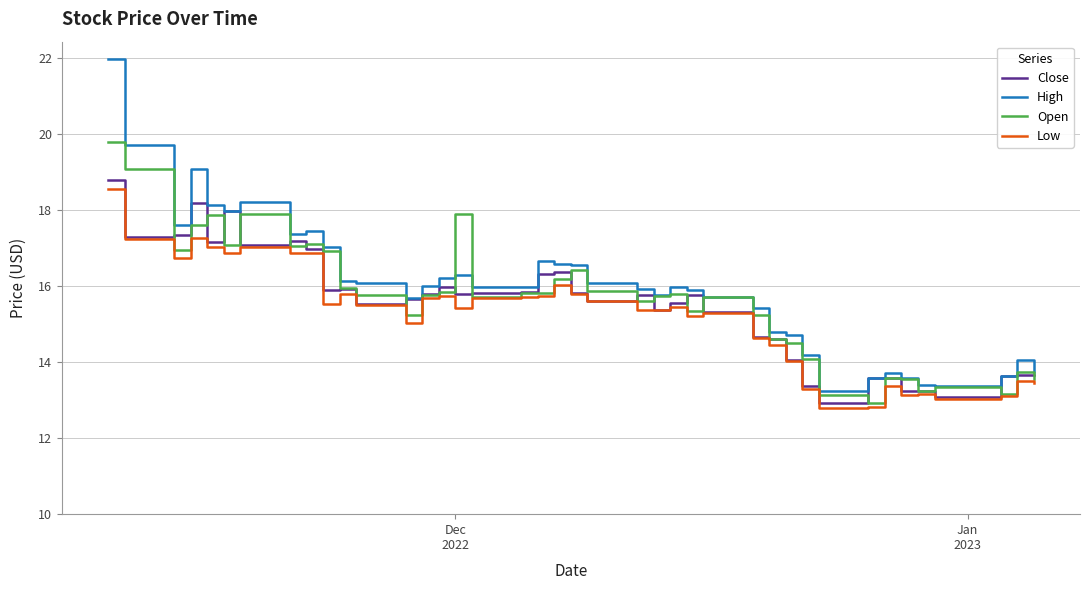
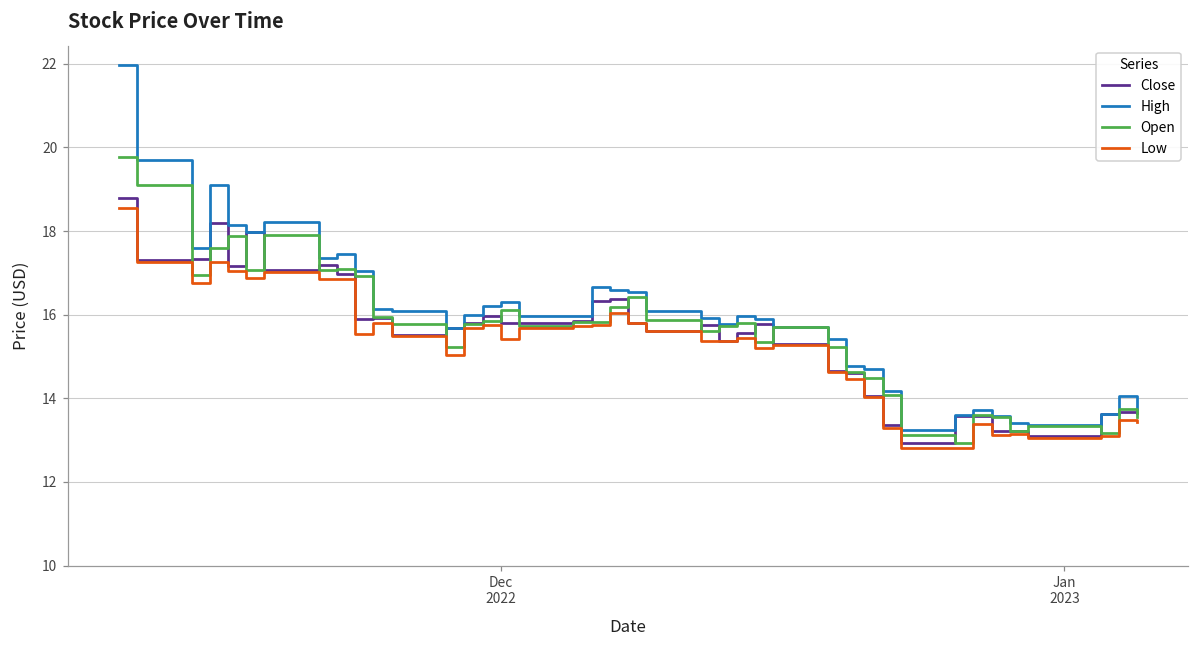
Open, Dec 2022: 17.9 -> 16.1
